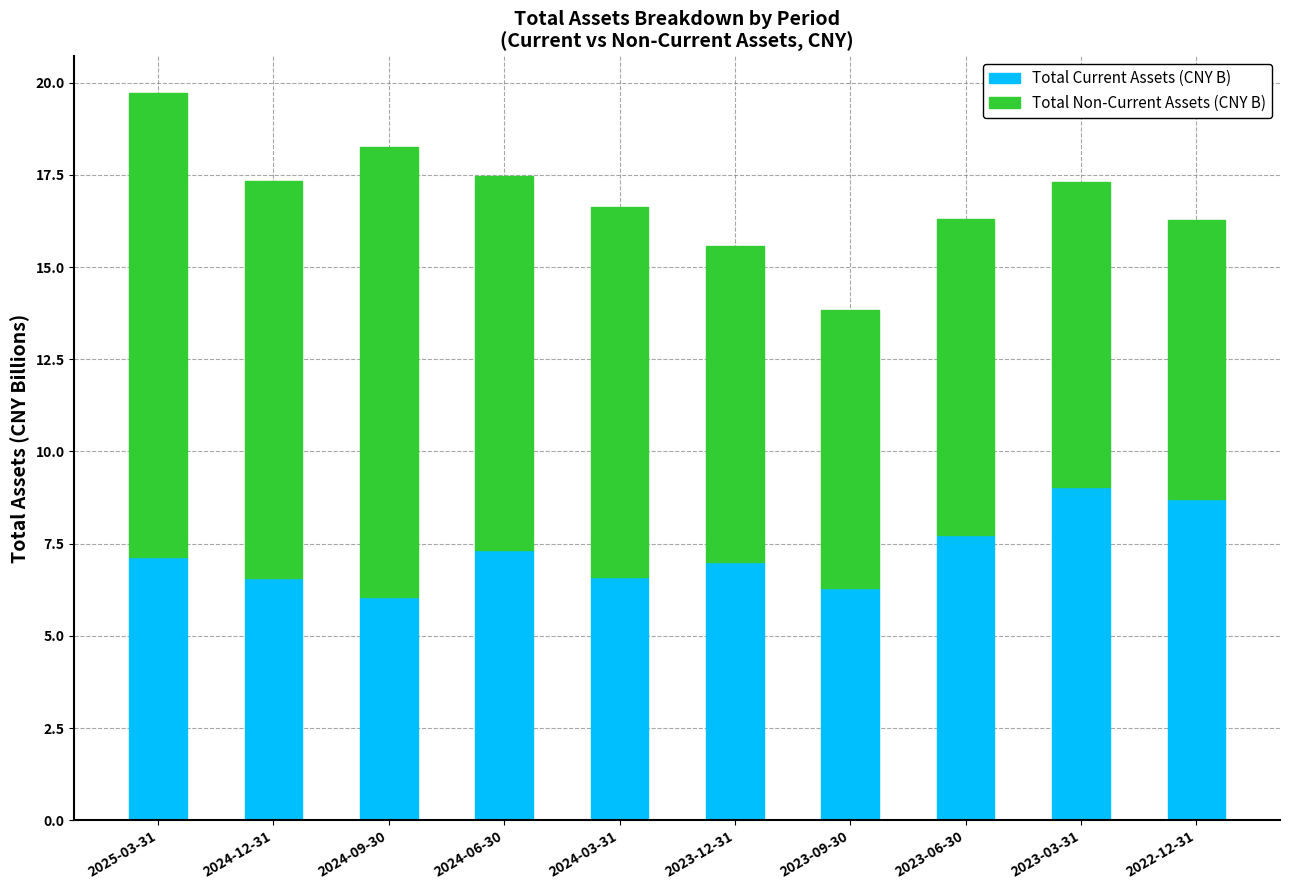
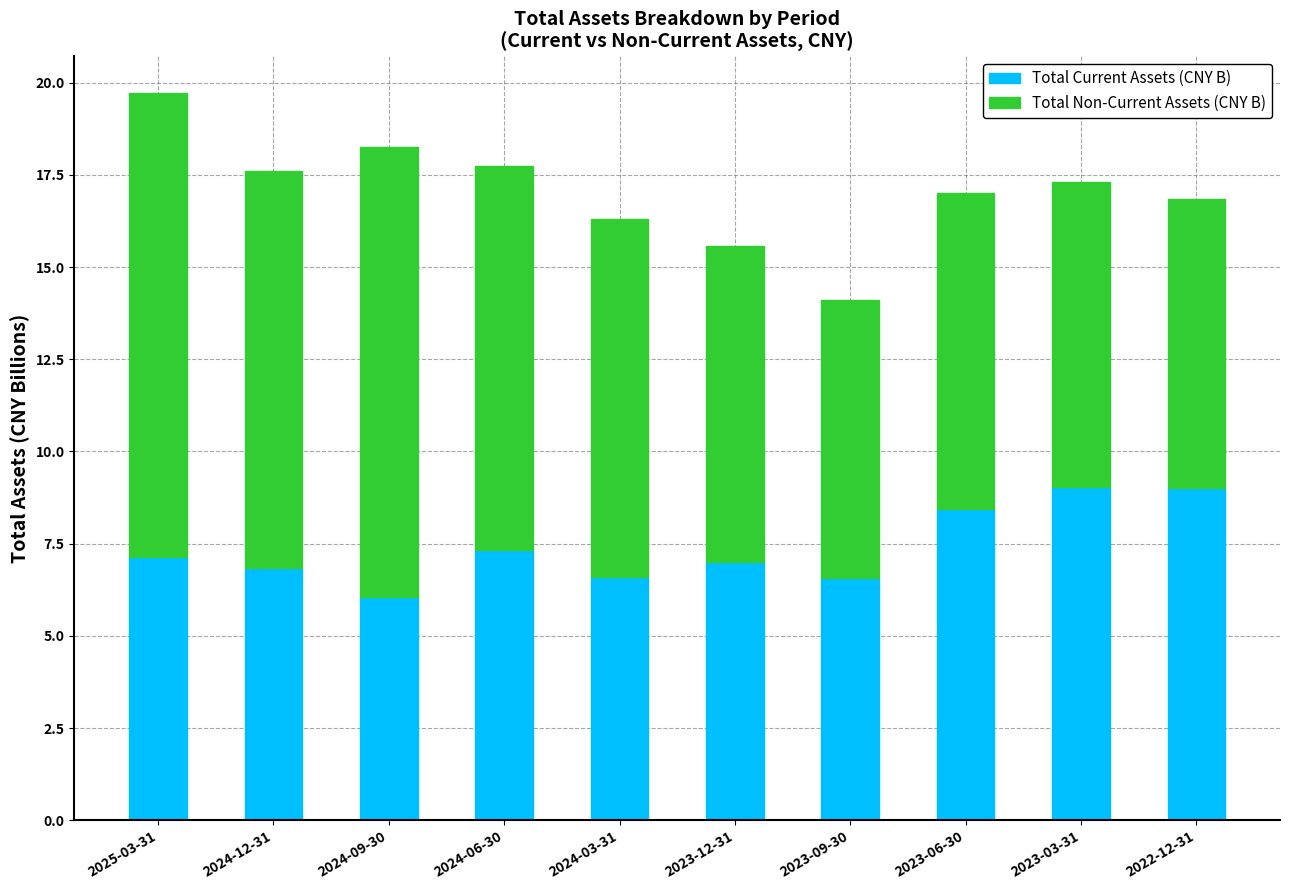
Total Current Assets (CNY B), 2024-12-31: 6.6 -> 6.8
Total Non-Current Assets (CNY B), 2024-06-30: 10.2 -> 10.4
Total Non-Current Assets (CNY B), 2024-03-31: 10.0 -> 9.7
Total Current Assets (CNY B), 2023-09-30: 6.3 -> 6.6
Total Current Assets (CNY B), 2023-06-30: 7.7 -> 8.4
Total Current Assets (CNY B), 2022-12-31: 8.7 -> 9.0
Total Non-Current Assets (CNY B), 2022-12-31: 7.6 -> 7.8
